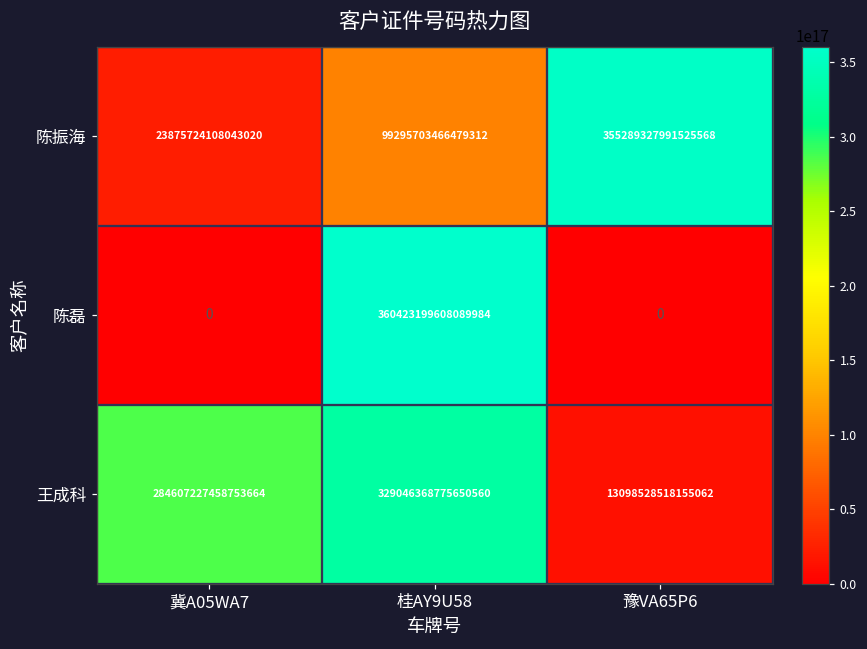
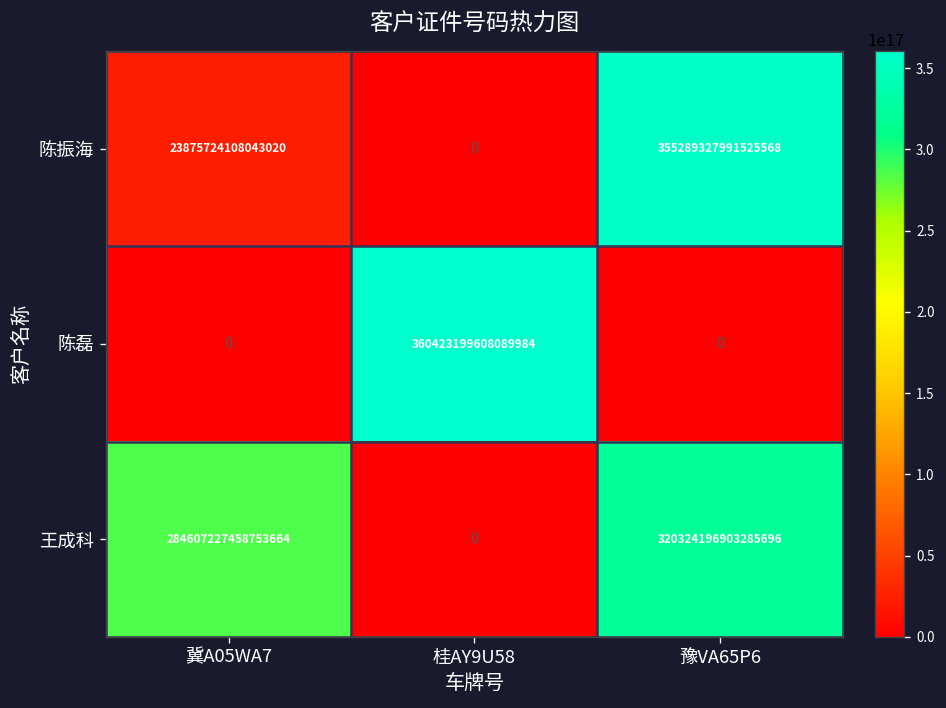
陈振海, 桂AY9U58: 99295703466479312 -> 0
王成科, 桂AY9U58: 329046368775650560 -> 0
王成科, 豫VA65P6: 13098528518155062 -> 320324196903285696
